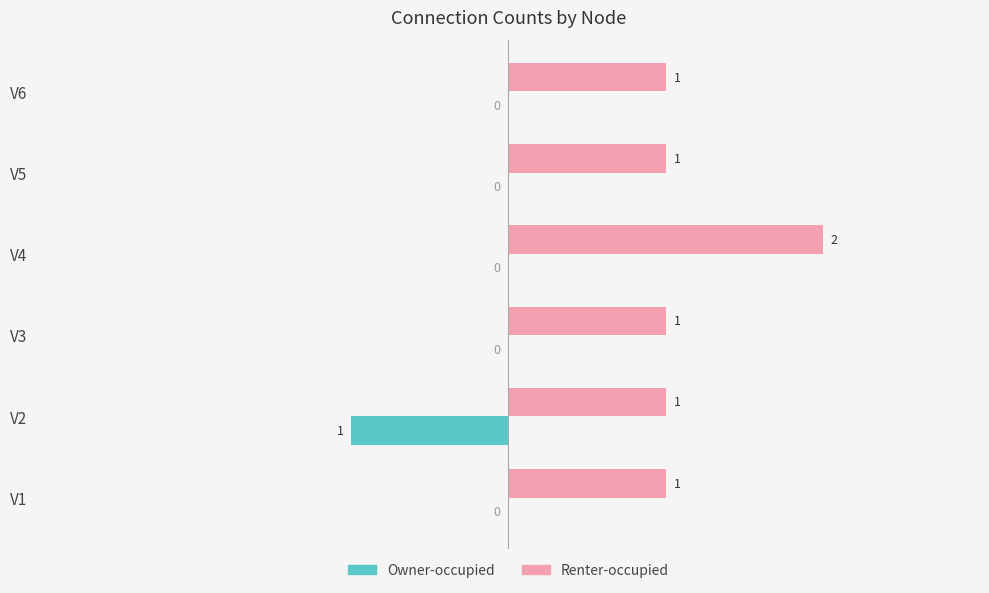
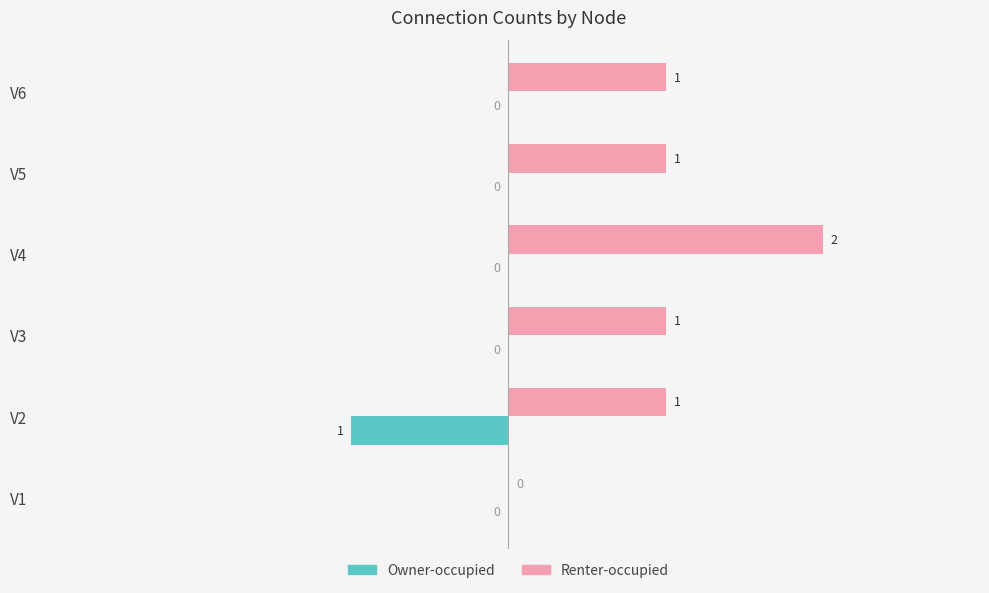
Renter-occupied, V1: 1 -> 0
